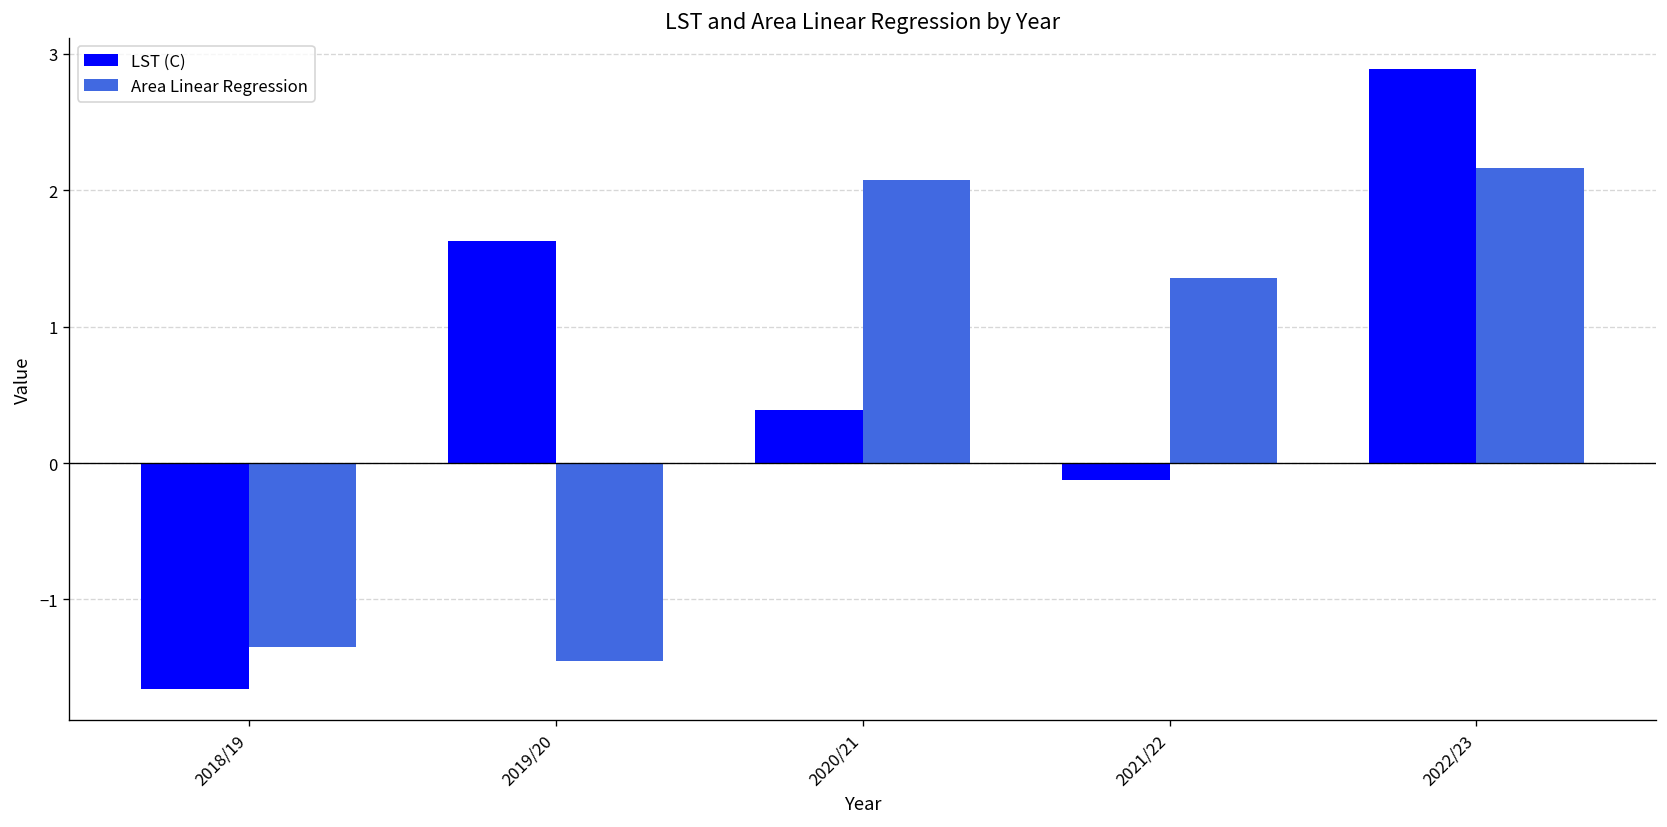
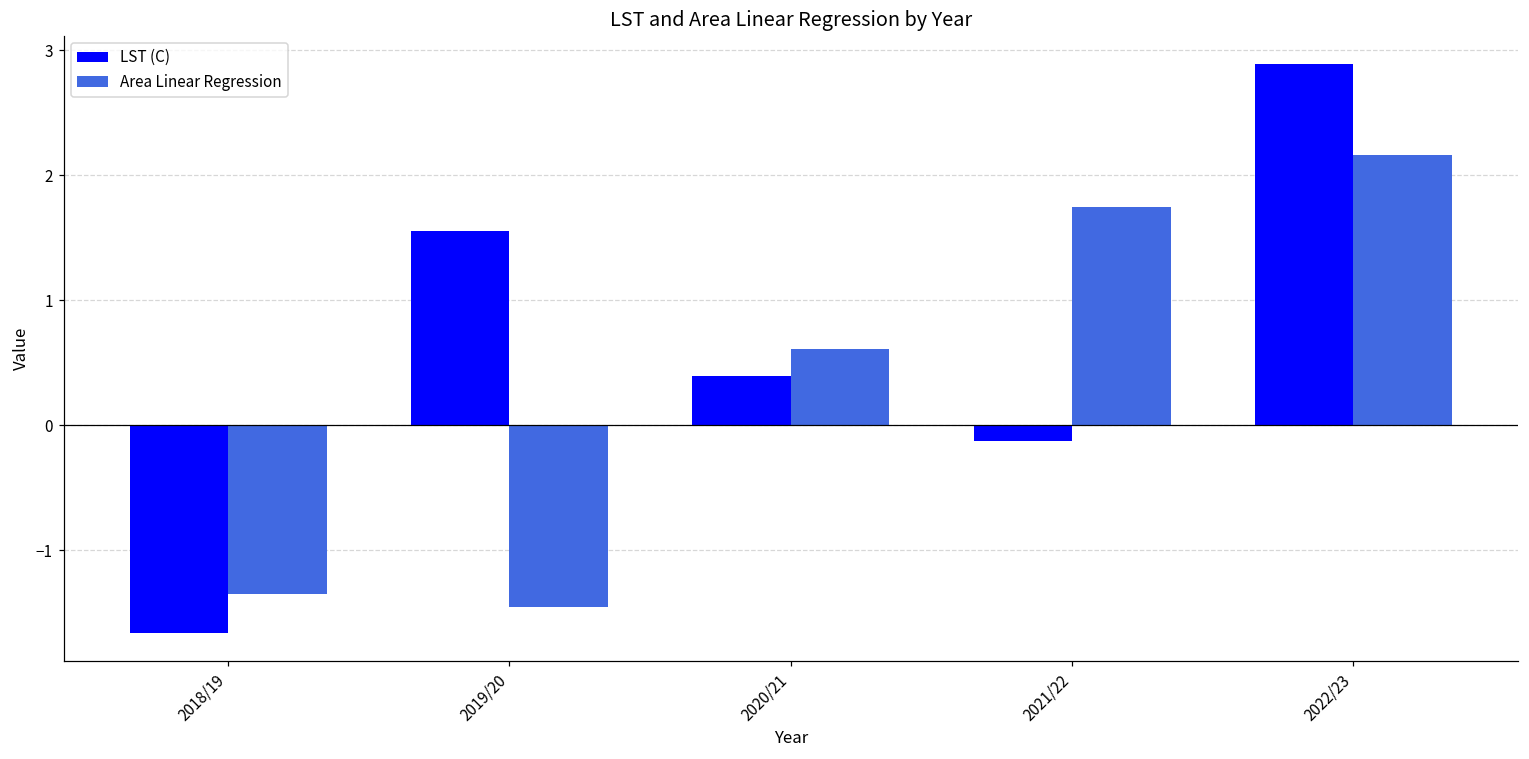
LST (C), 2019/20: 1.63 -> 1.56
Area Linear Regression, 2020/21: 2.07 -> 0.61
Area Linear Regression, 2021/22: 1.35 -> 1.74
